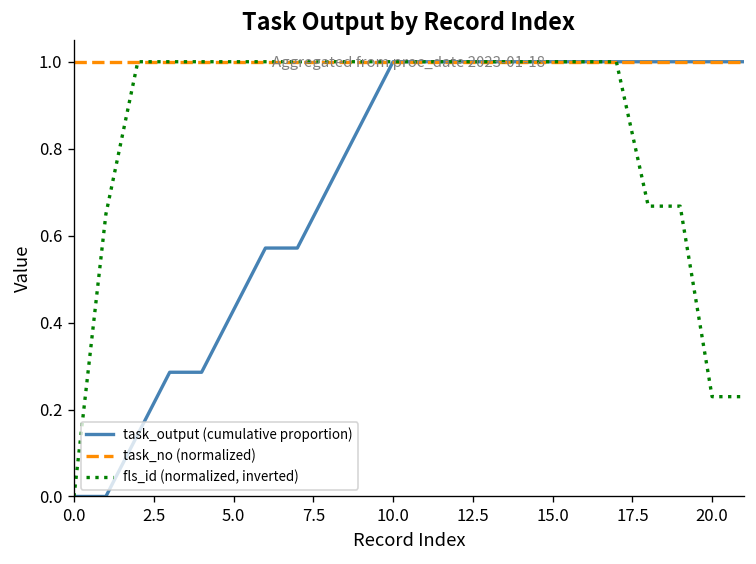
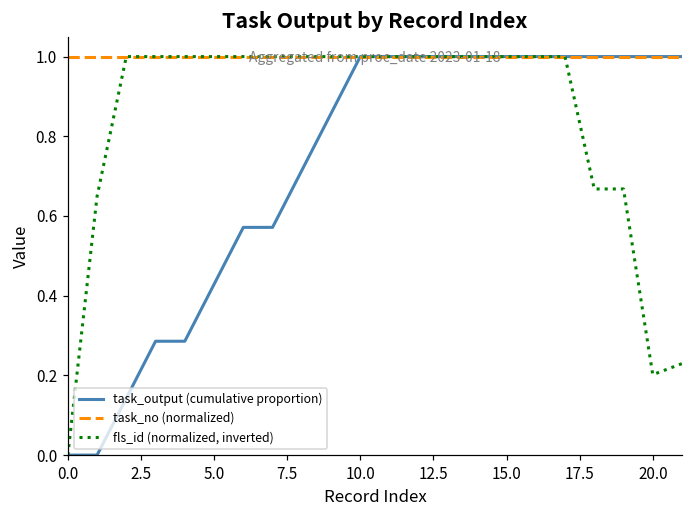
fls_id (normalized, inverted), 20.0: 0.23 -> 0.20
